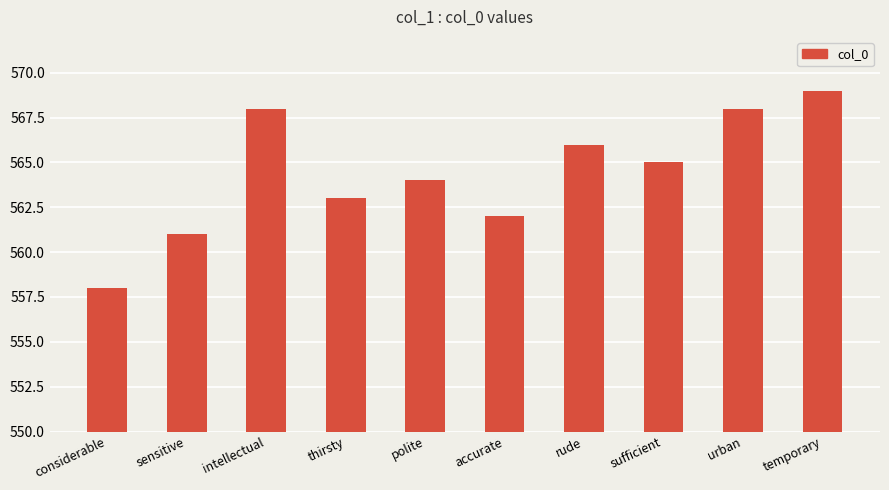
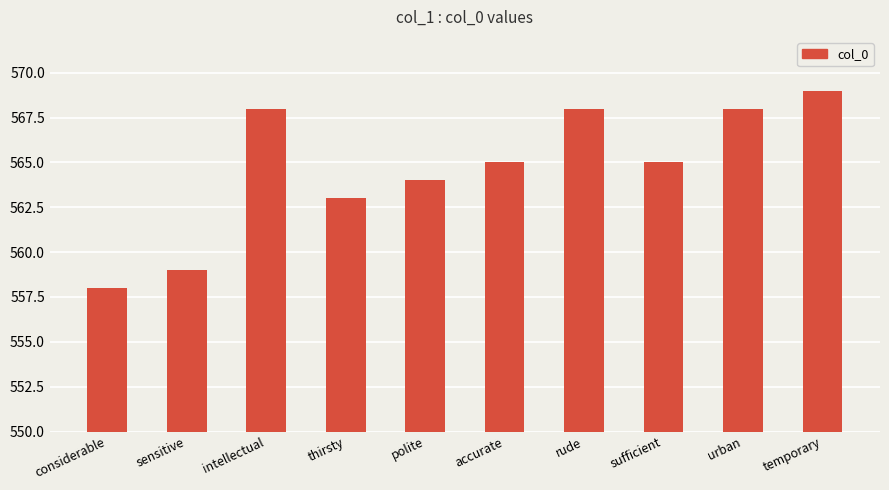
sensitive: 561 -> 559
accurate: 562 -> 565
rude: 566 -> 568
